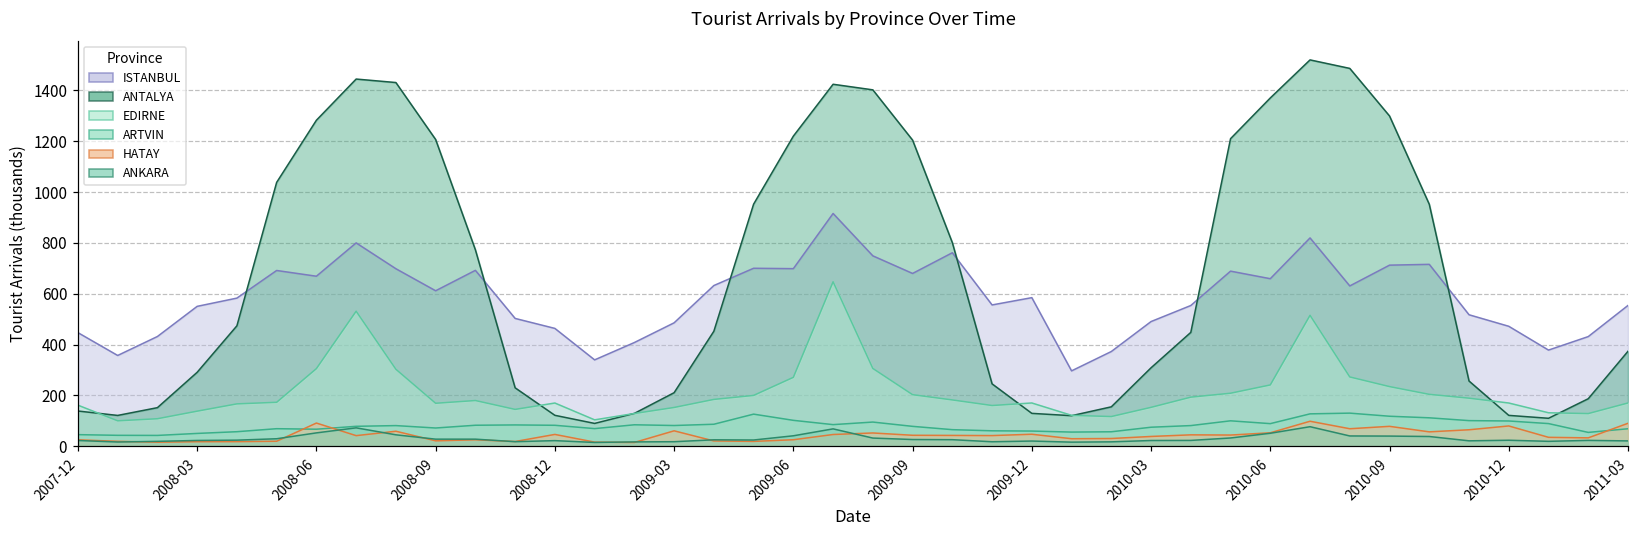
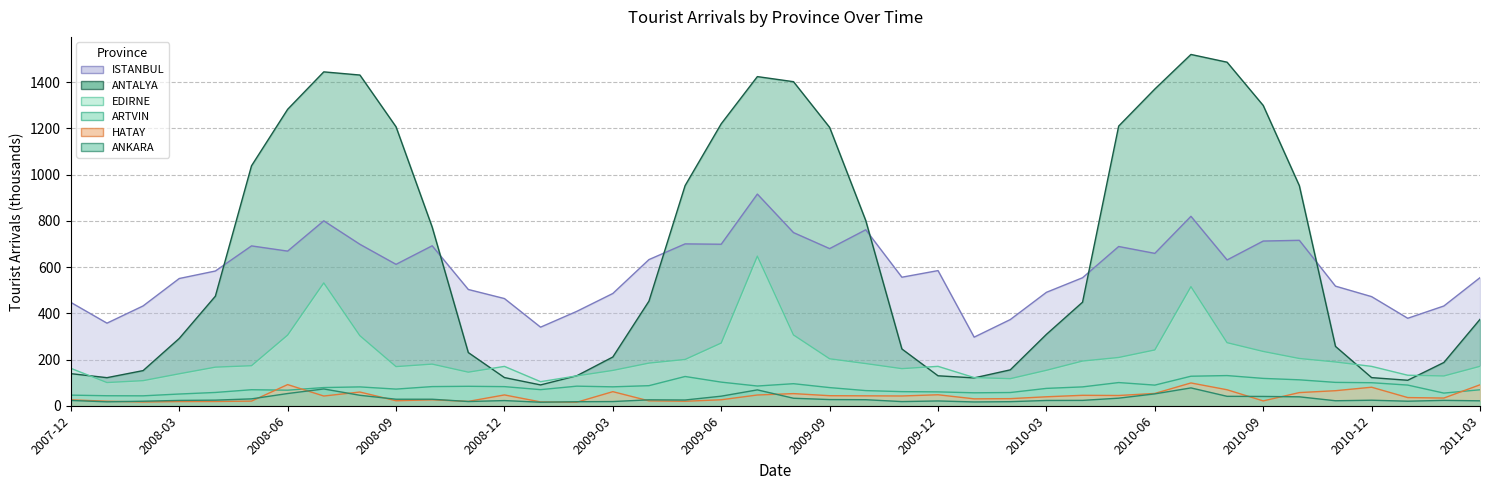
HATAY, 2010-09: 80 -> 20
